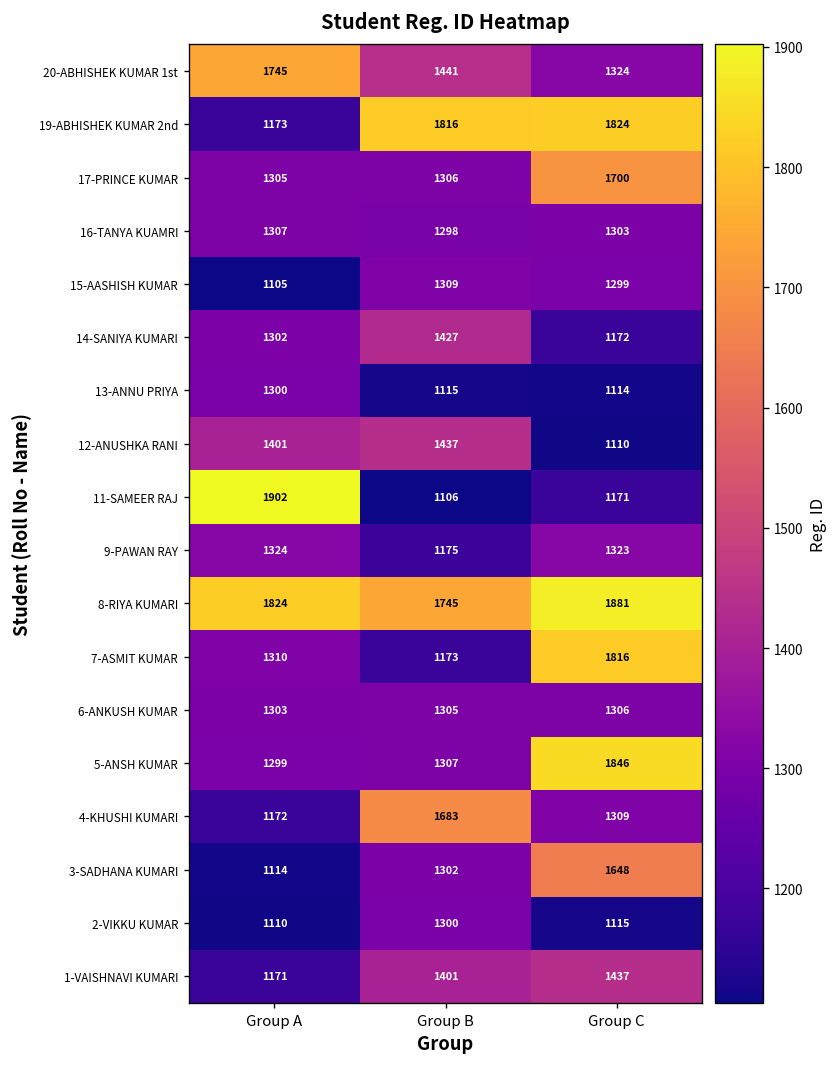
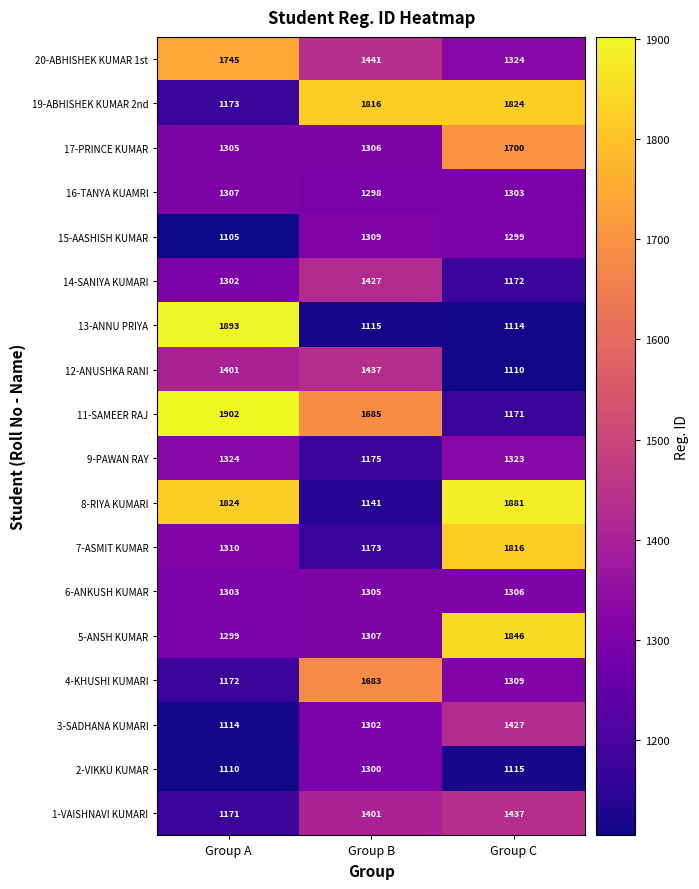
13-ANNU PRIYA, Group A: 1300 -> 1893
11-SAMEER RAJ, Group B: 1106 -> 1685
8-RIYA KUMARI, Group B: 1745 -> 1141
3-SADHANA KUMARI, Group C: 1648 -> 1427
